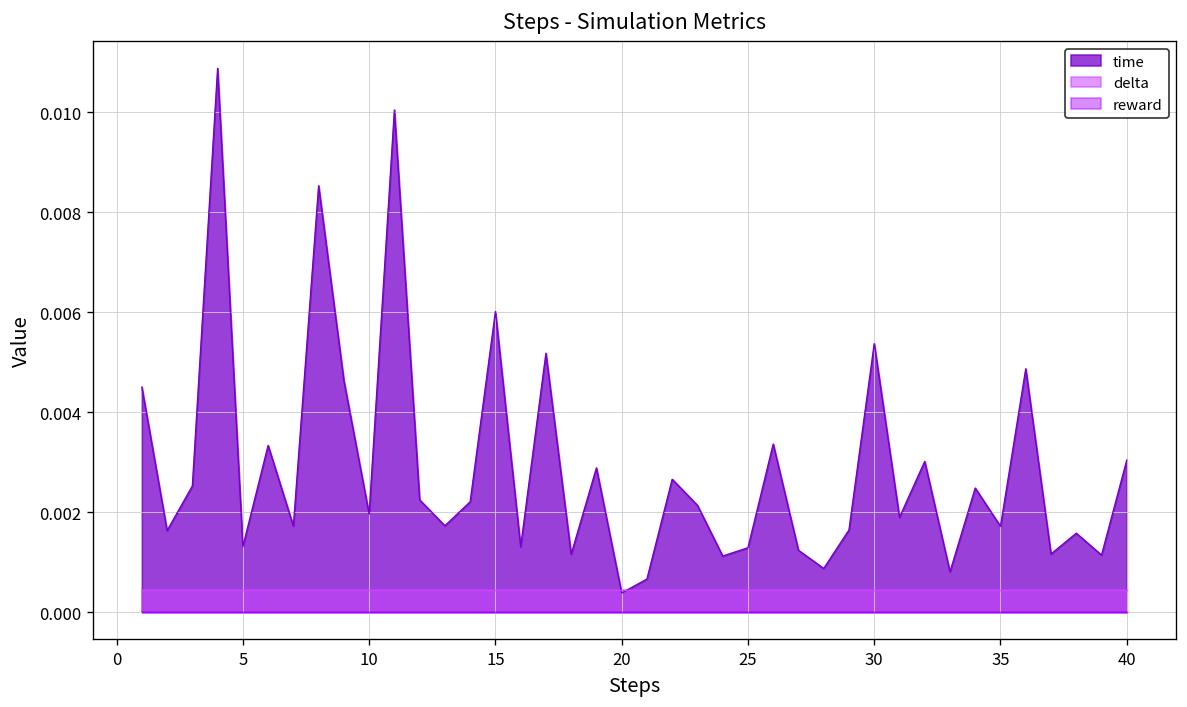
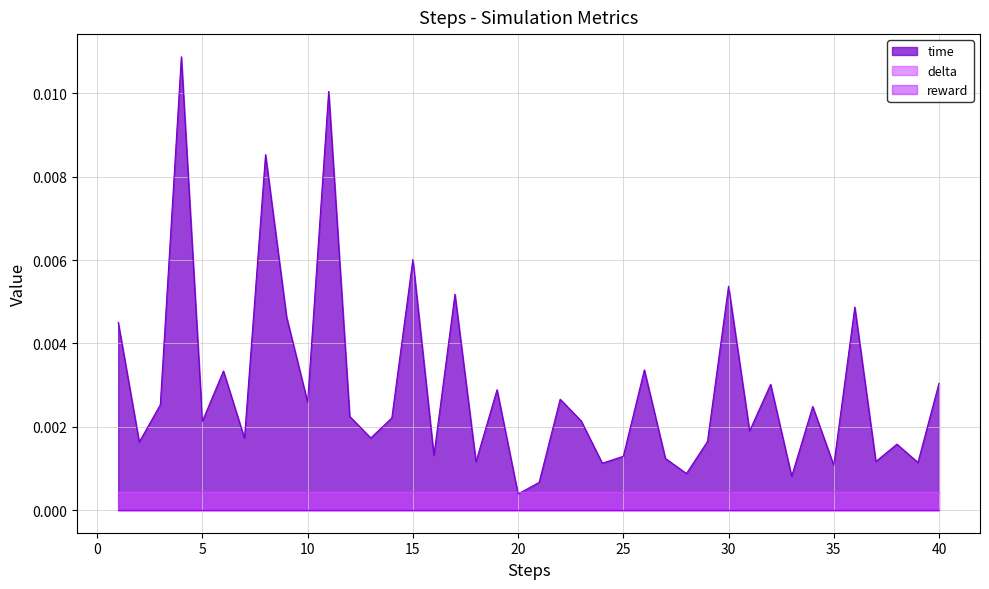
time, 5: 0.0013 -> 0.0021
time, 10: 0.0020 -> 0.0026
time, 35: 0.0017 -> 0.0011
